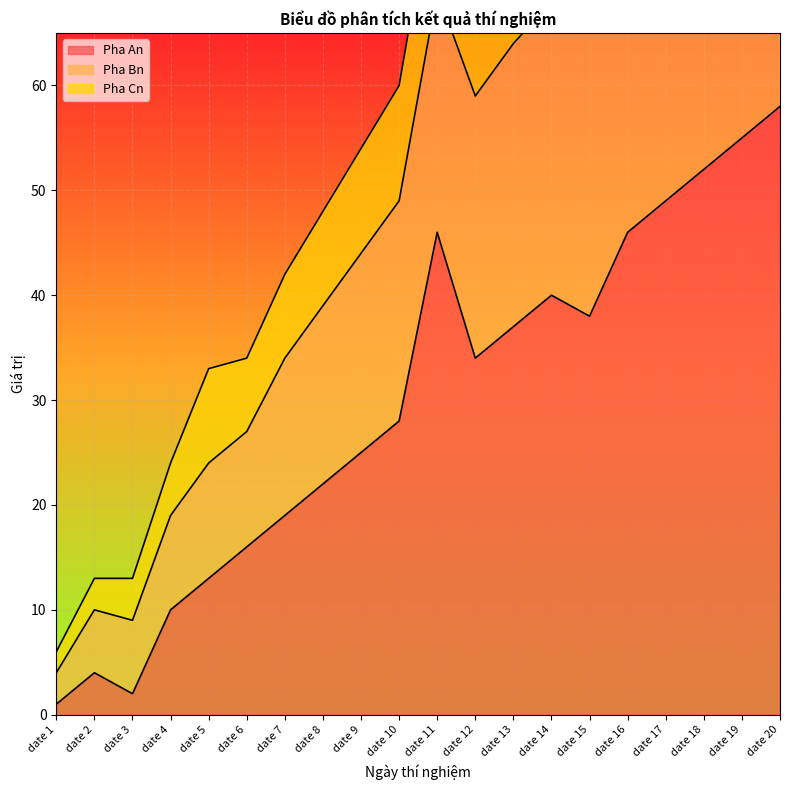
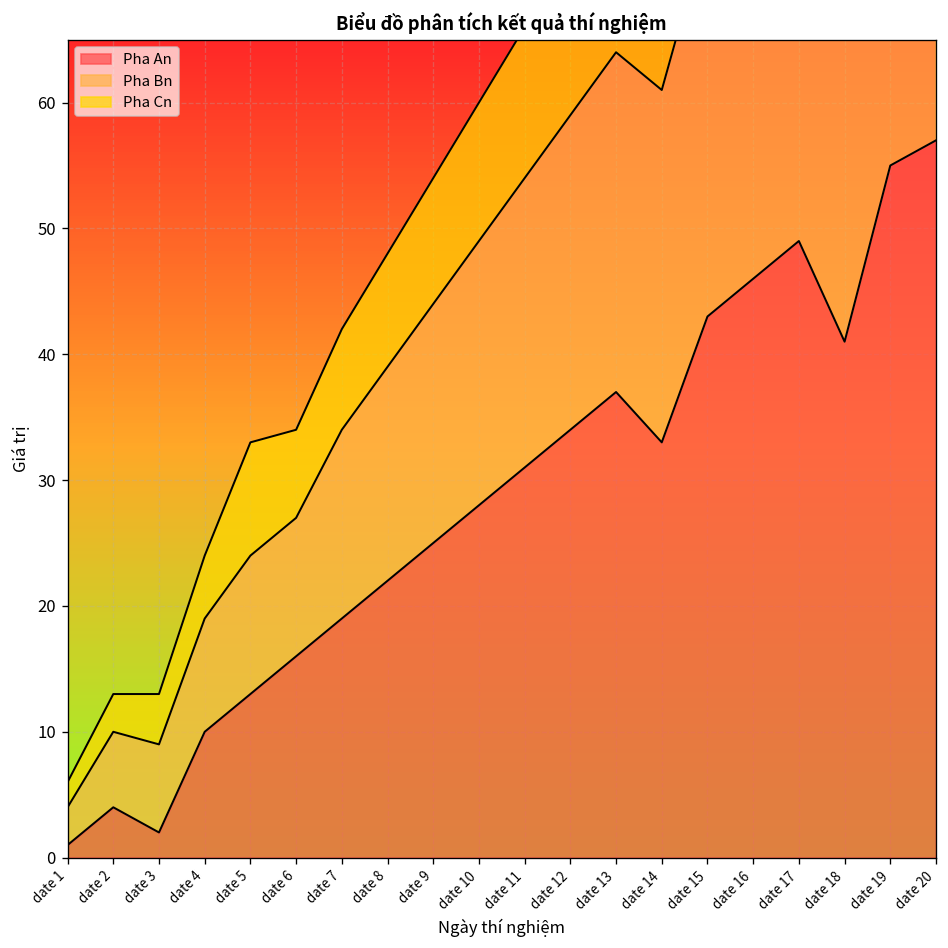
Pha An, date 11: 46 -> 31
Pha An, date 14: 40 -> 33
Pha An, date 15: 38 -> 43
Pha An, date 18: 52 -> 41
Pha An, date 20: 58 -> 57
